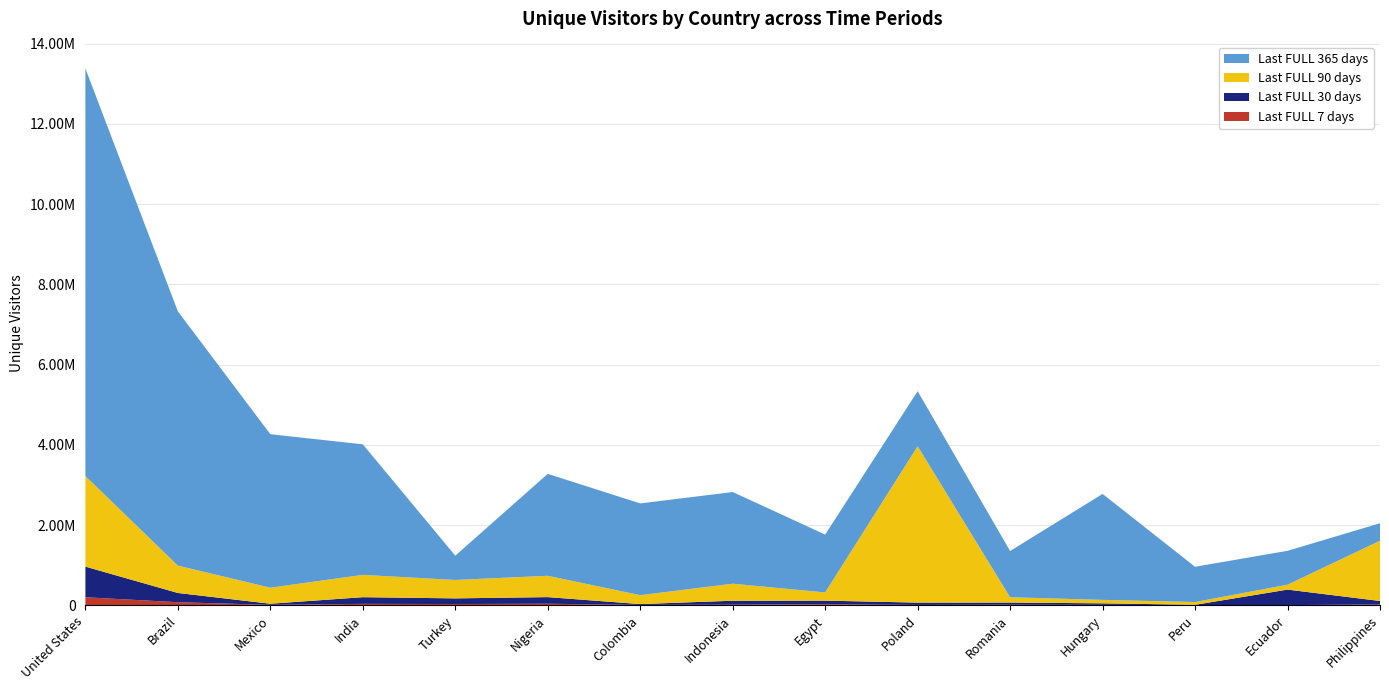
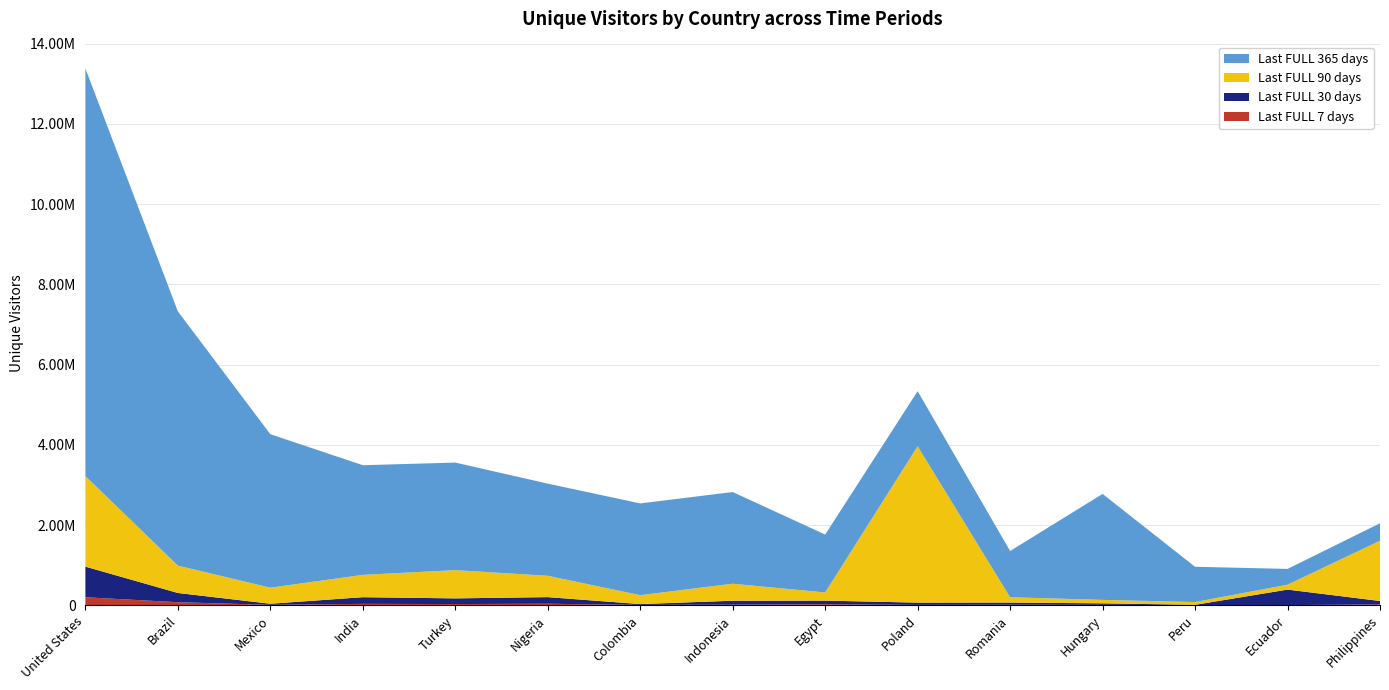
Last FULL 365 days, India: 3300000 -> 2700000
Last FULL 90 days, Turkey: 500000 -> 700000
Last FULL 365 days, Turkey: 600000 -> 2700000
Last FULL 365 days, Nigeria: 2500000 -> 2300000
Last FULL 365 days, Ecuador: 800000 -> 400000
